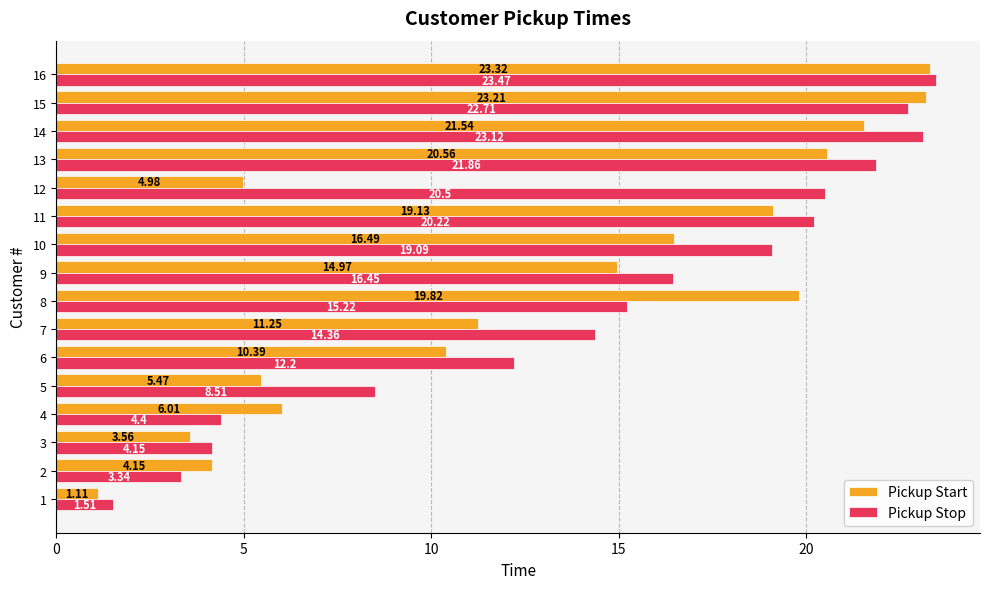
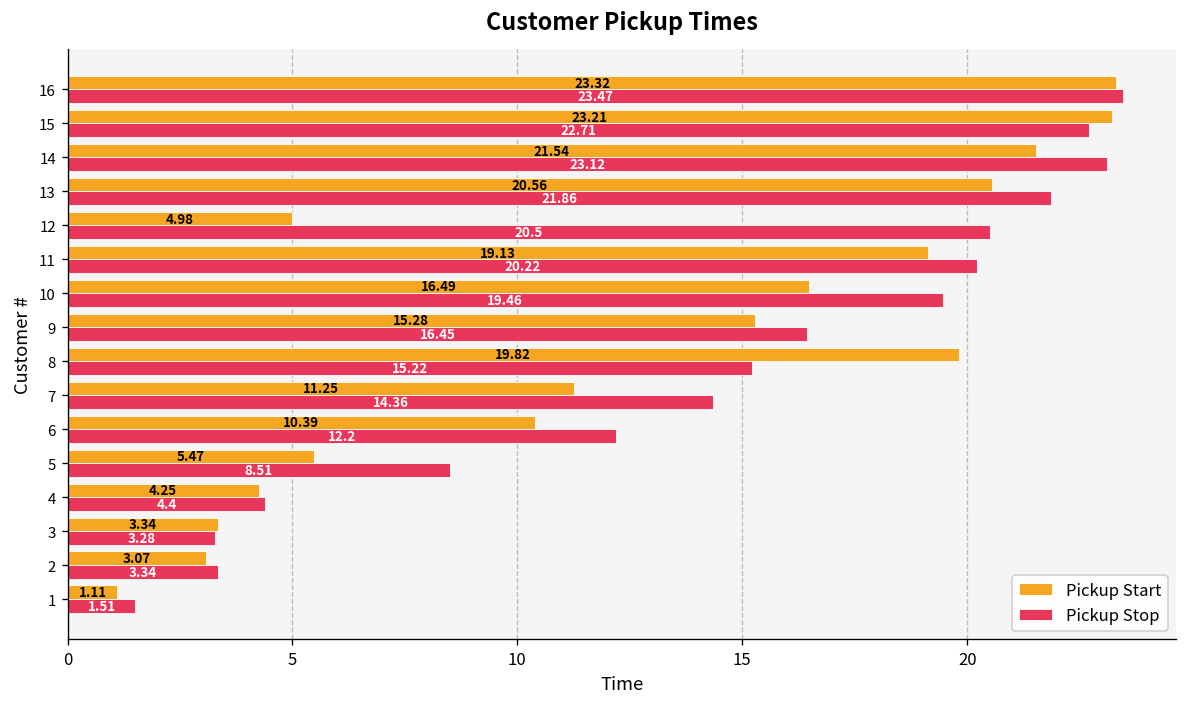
Pickup Stop, 10: 19.09 -> 19.46
Pickup Start, 9: 14.97 -> 15.28
Pickup Start, 4: 6.01 -> 4.25
Pickup Start, 3: 3.56 -> 3.34
Pickup Stop, 3: 4.15 -> 3.28
Pickup Start, 2: 4.15 -> 3.07
